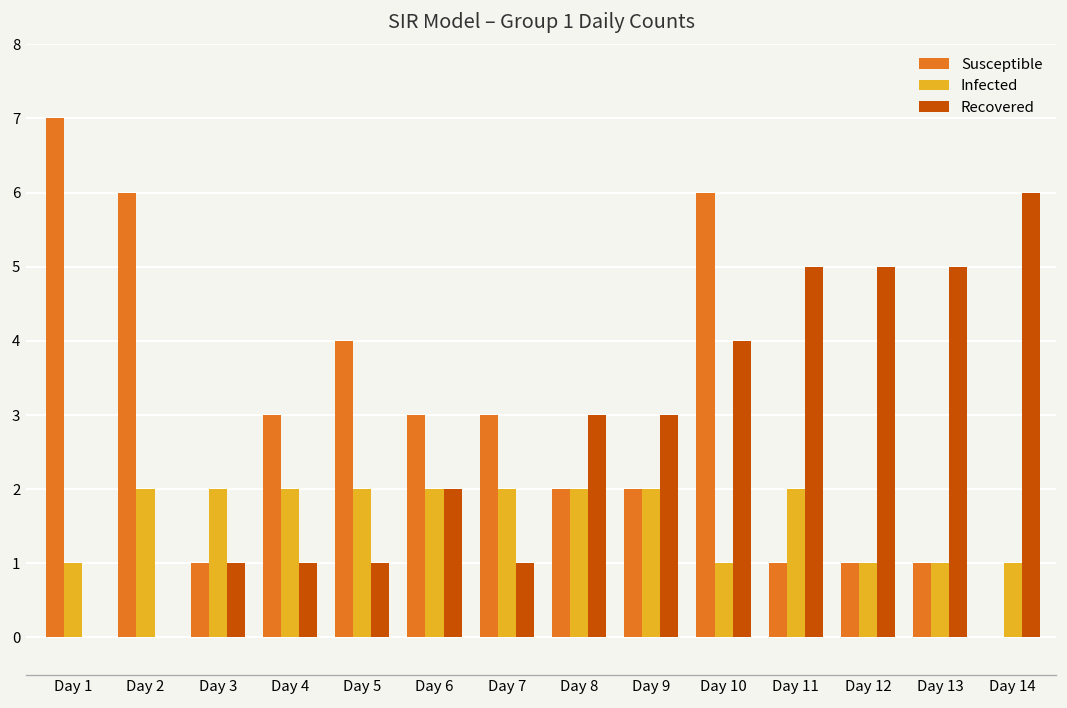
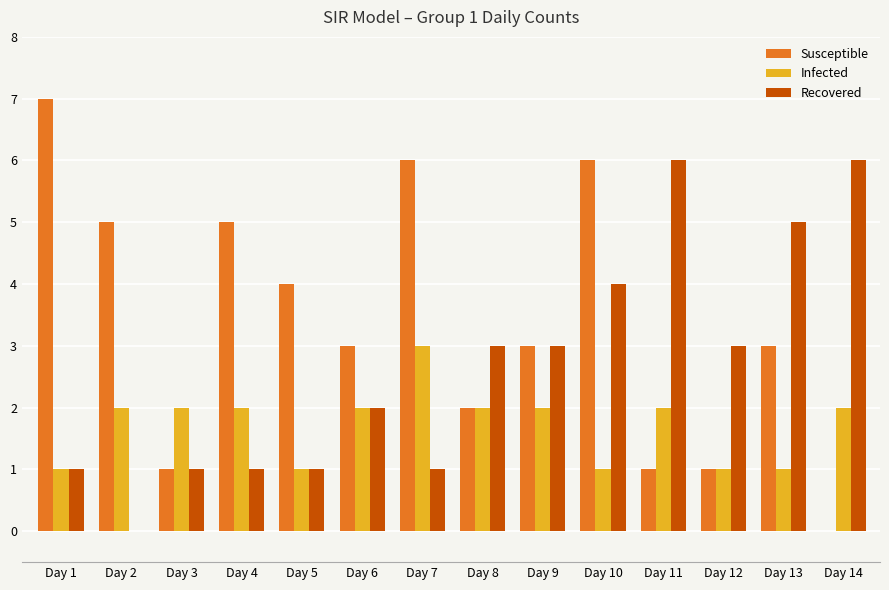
Recovered, Day 1: 0 -> 1
Susceptible, Day 2: 6 -> 5
Susceptible, Day 4: 3 -> 5
Infected, Day 5: 2 -> 1
Susceptible, Day 7: 3 -> 6
Infected, Day 7: 2 -> 3
Susceptible, Day 9: 2 -> 3
Recovered, Day 11: 5 -> 6
Recovered, Day 12: 5 -> 3
Susceptible, Day 13: 1 -> 3
Infected, Day 14: 1 -> 2
